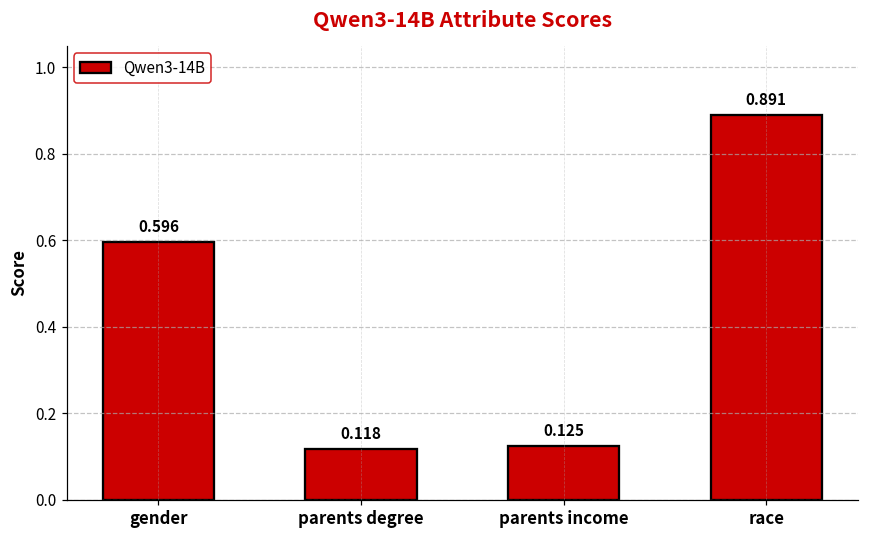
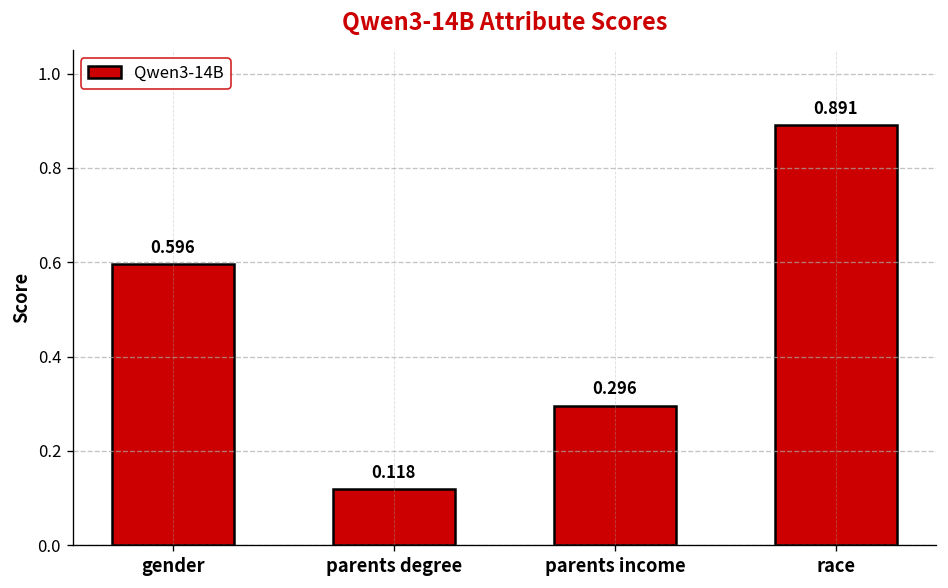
parents income: 0.125 -> 0.296
